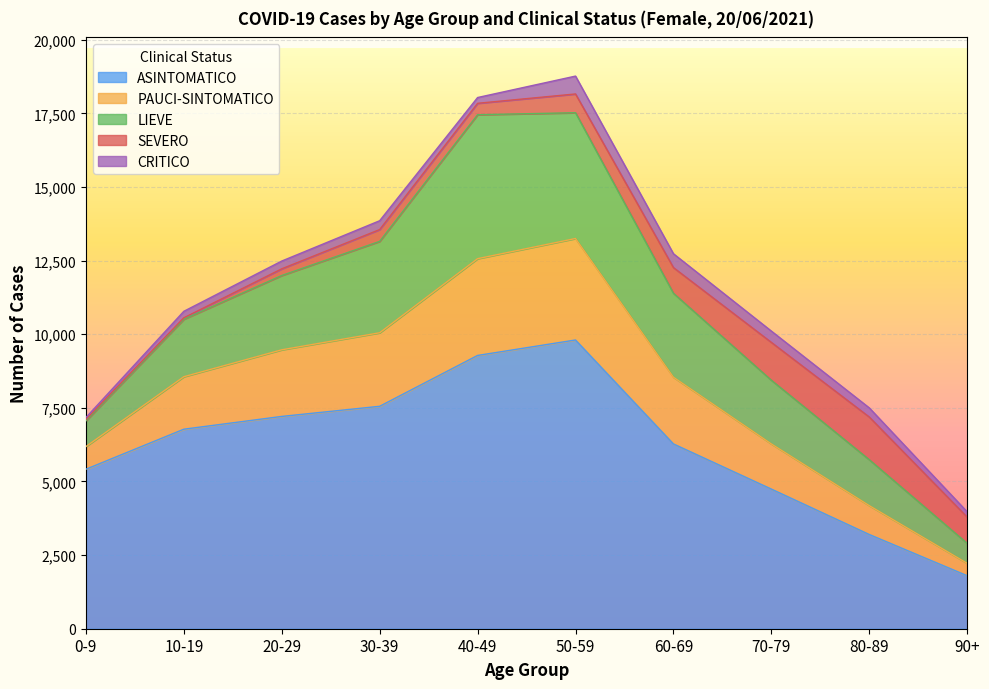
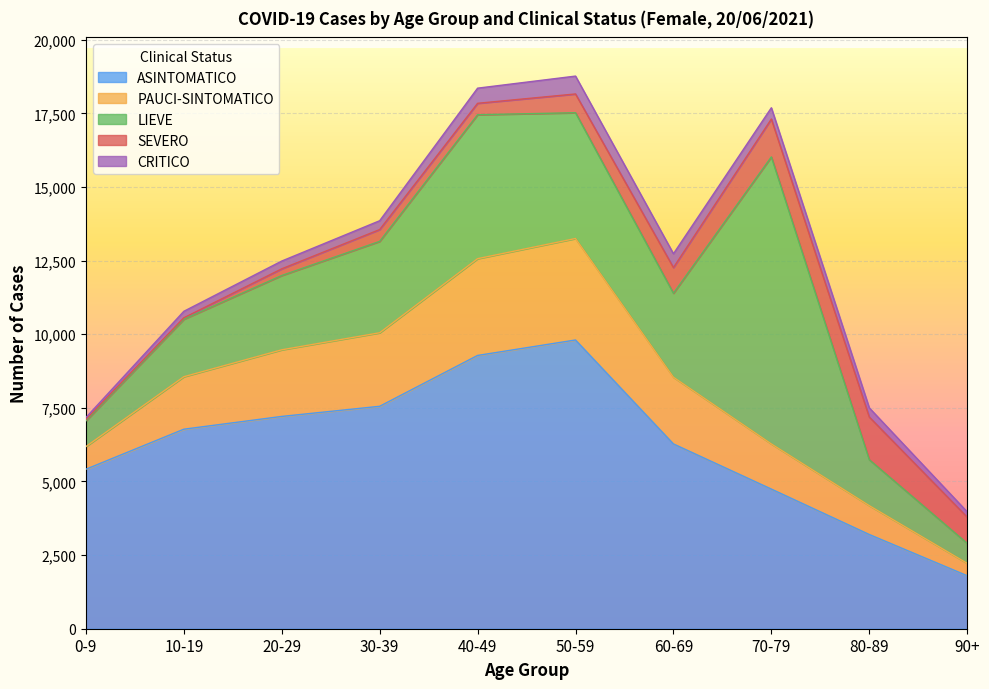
CRITICO, 40-49: 200 -> 500
LIEVE, 70-79: 2,200 -> 9,700
